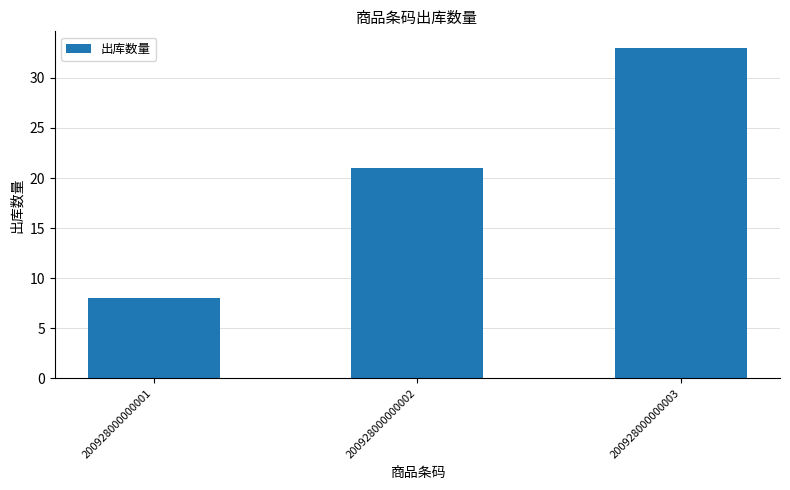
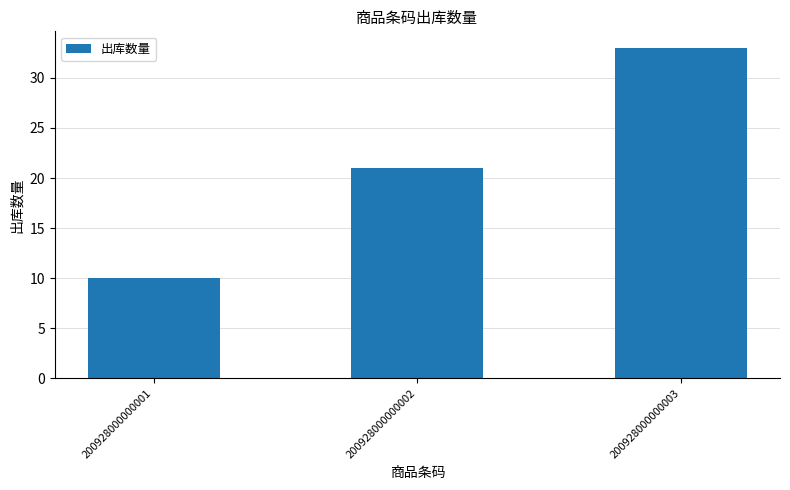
200928000000001: 8 -> 10
